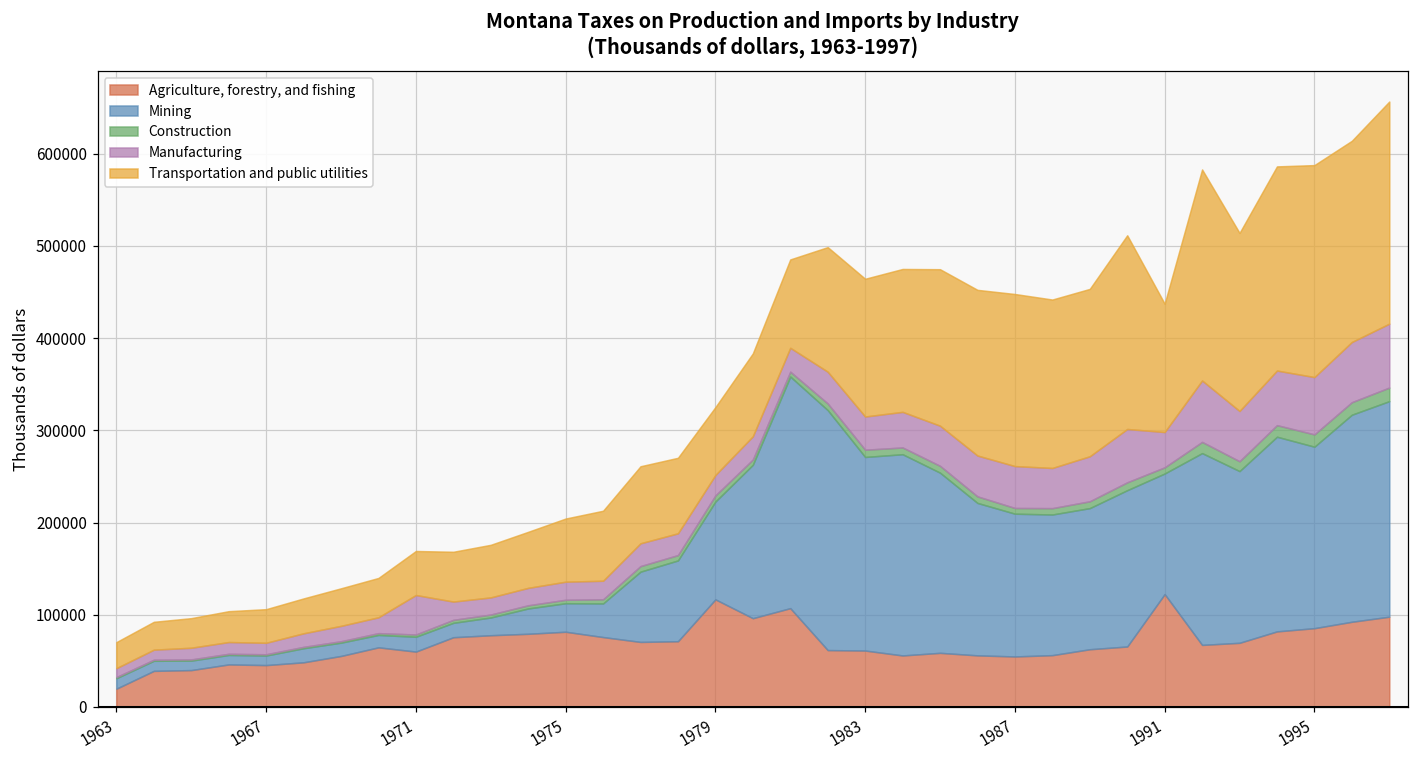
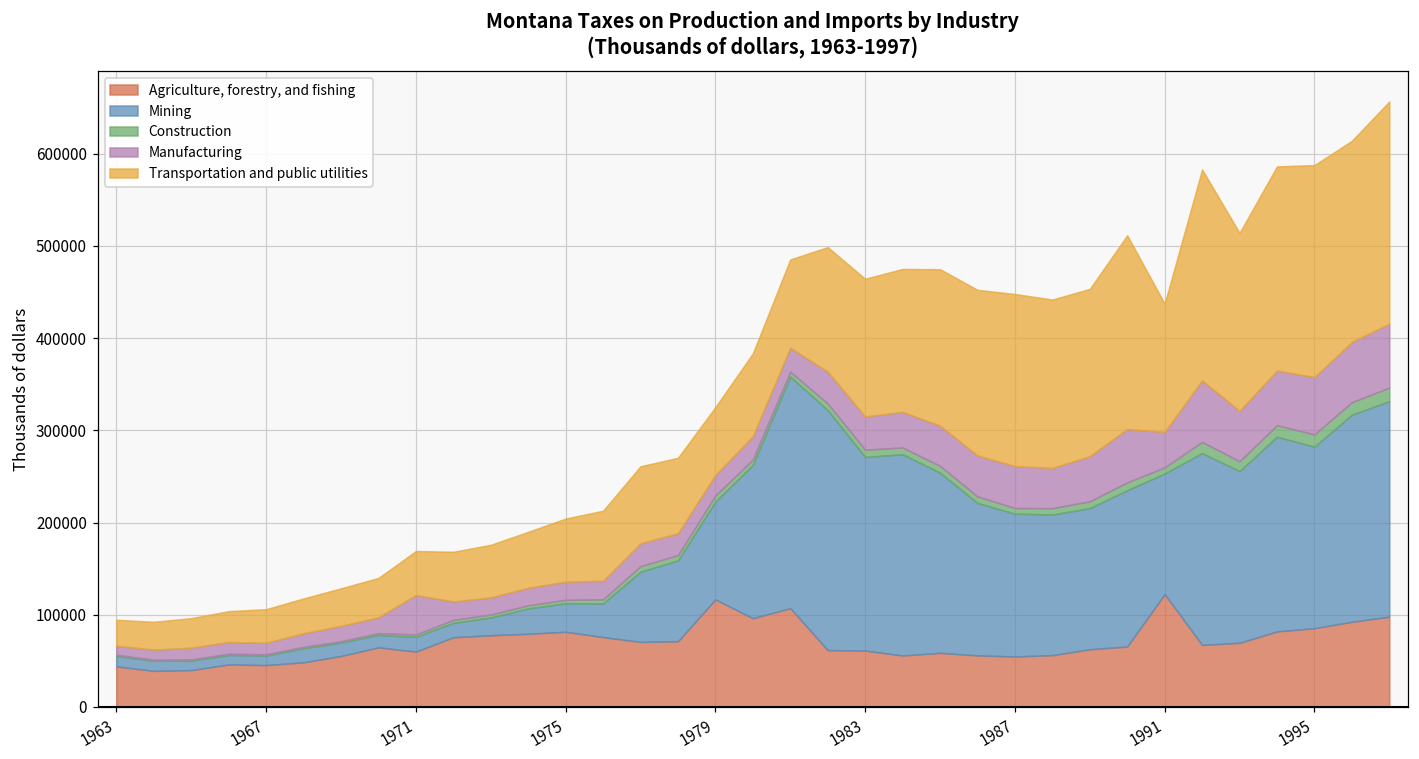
Agriculture, forestry, and fishing, 1963: 20000 -> 40000
